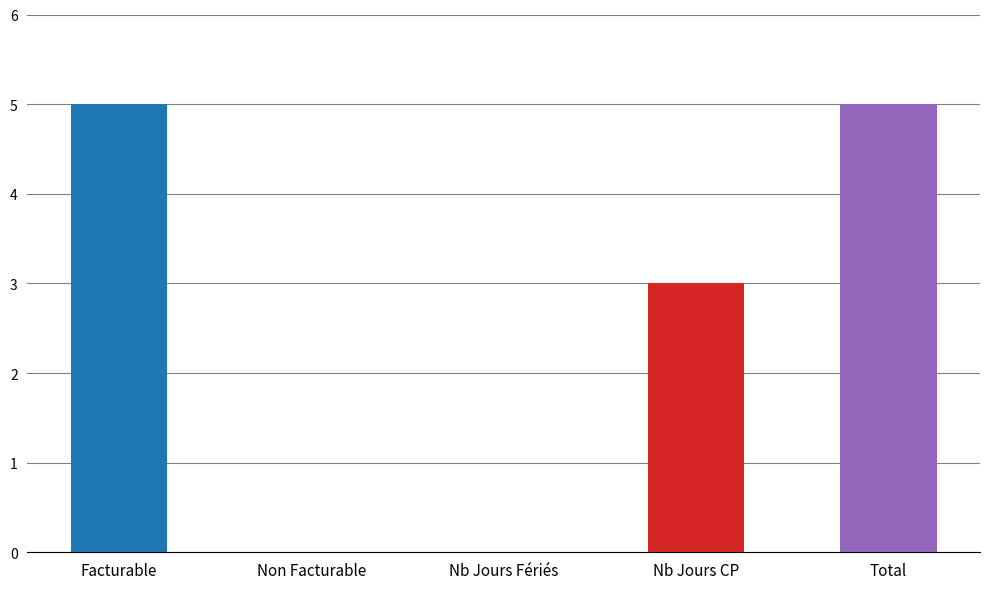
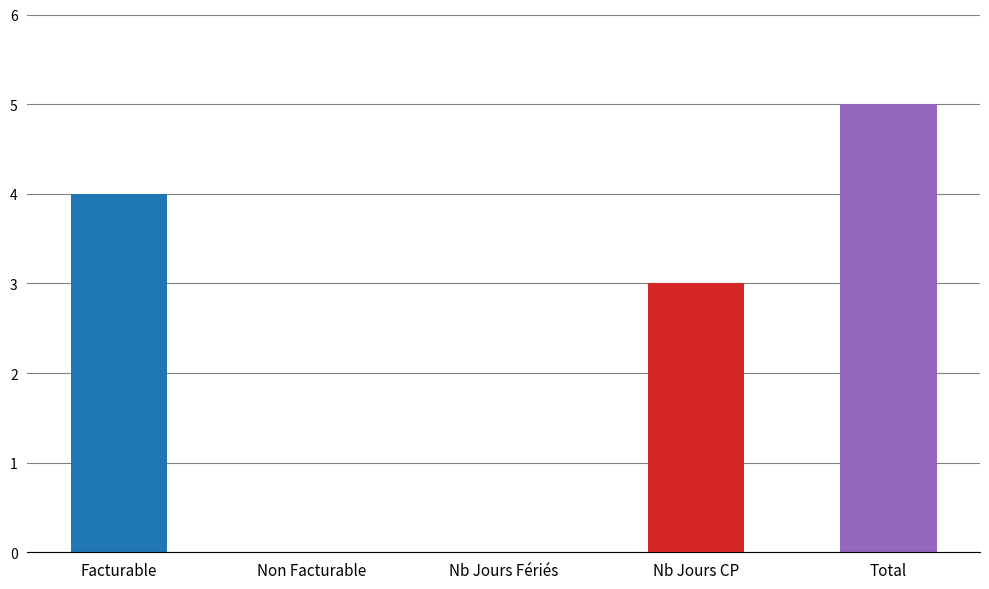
Facturable: 5 -> 4
